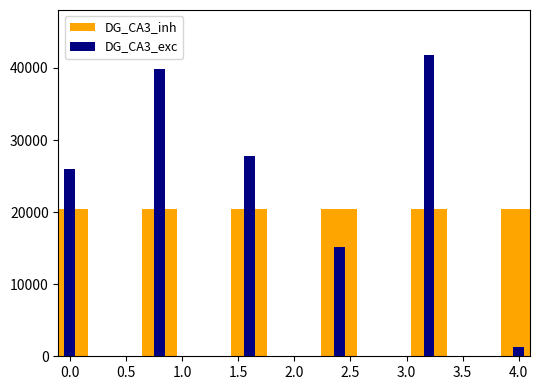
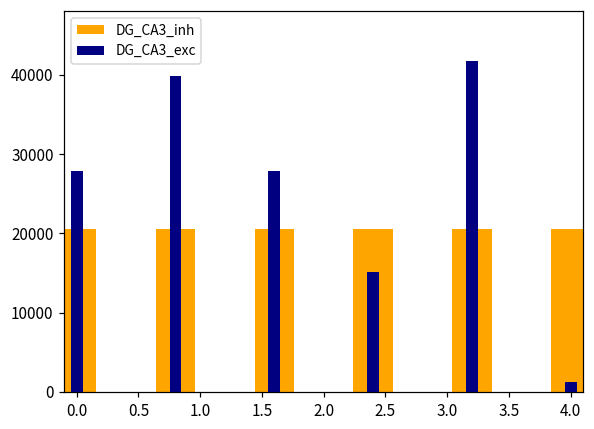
DG_CA3_exc, 0.0: 26000 -> 28000
